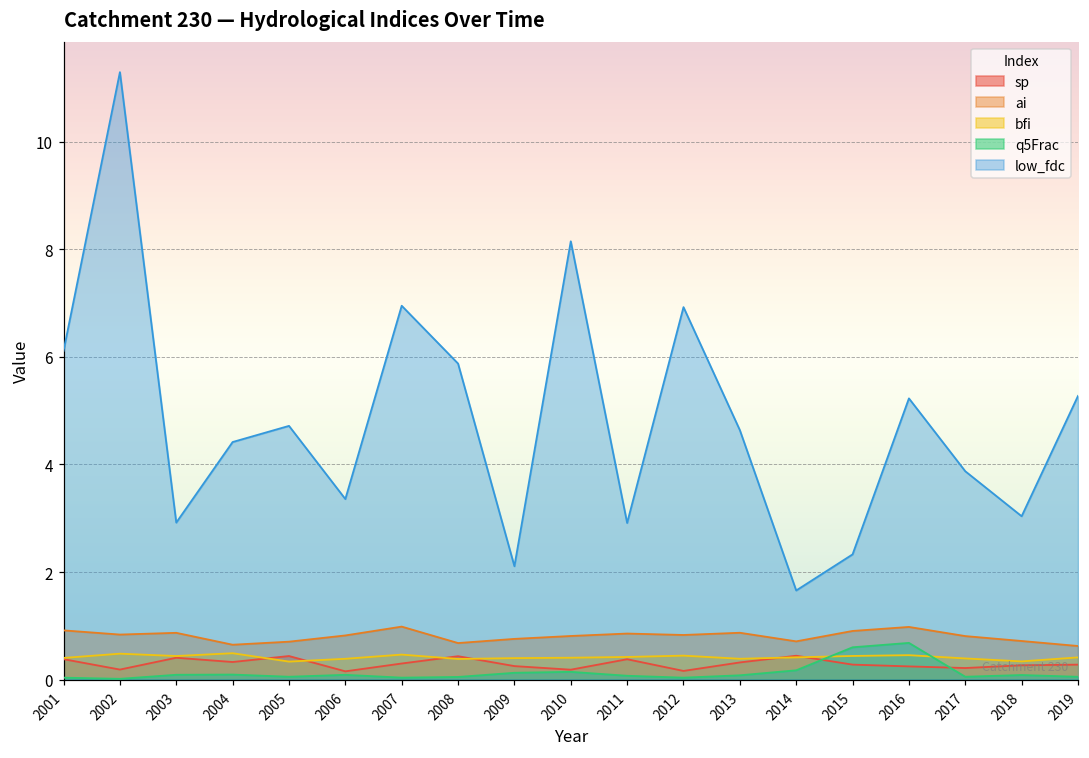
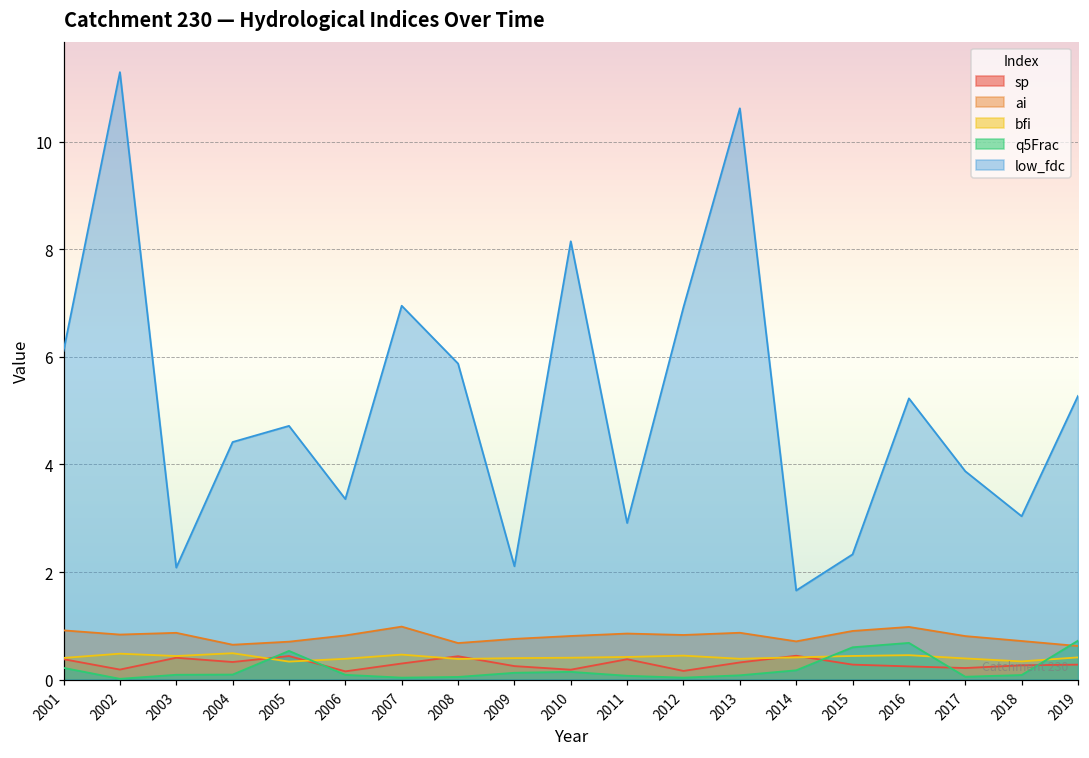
q5Frac, 2001: 0.0 -> 0.2
low_fdc, 2003: 2.9 -> 2.1
q5Frac, 2005: 0.1 -> 0.5
low_fdc, 2013: 4.6 -> 10.6
q5Frac, 2019: 0.1 -> 0.7
